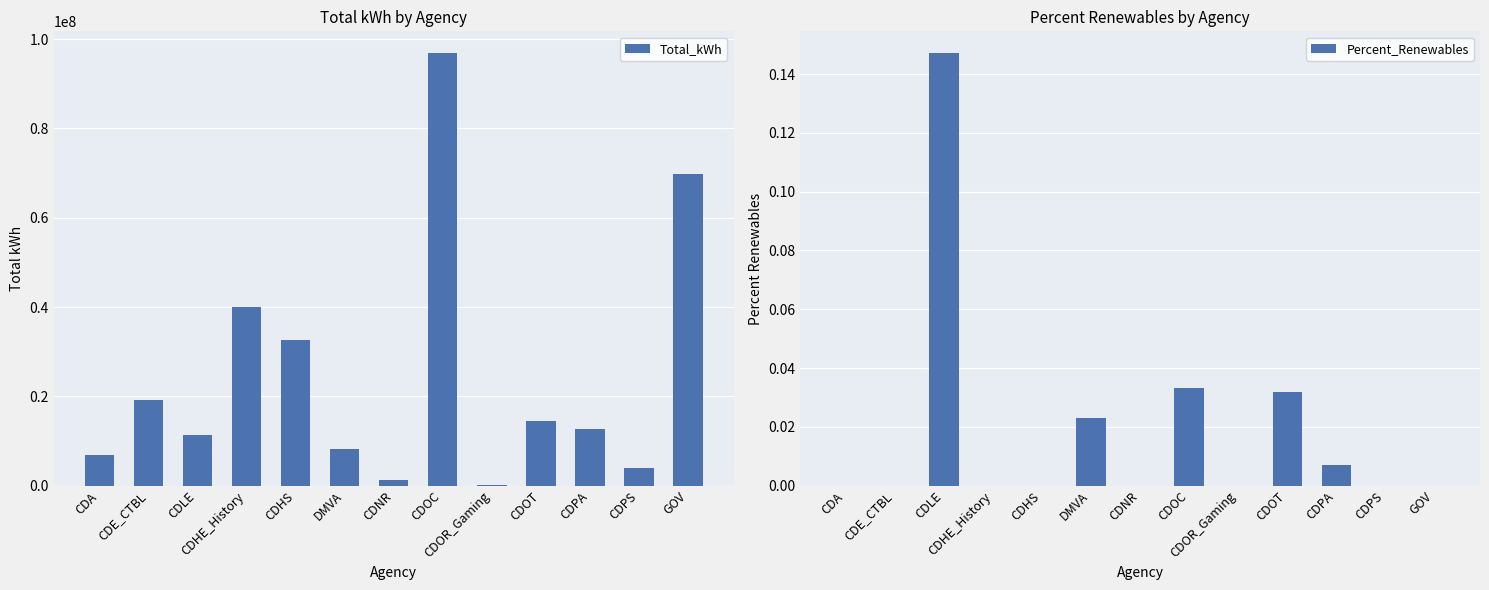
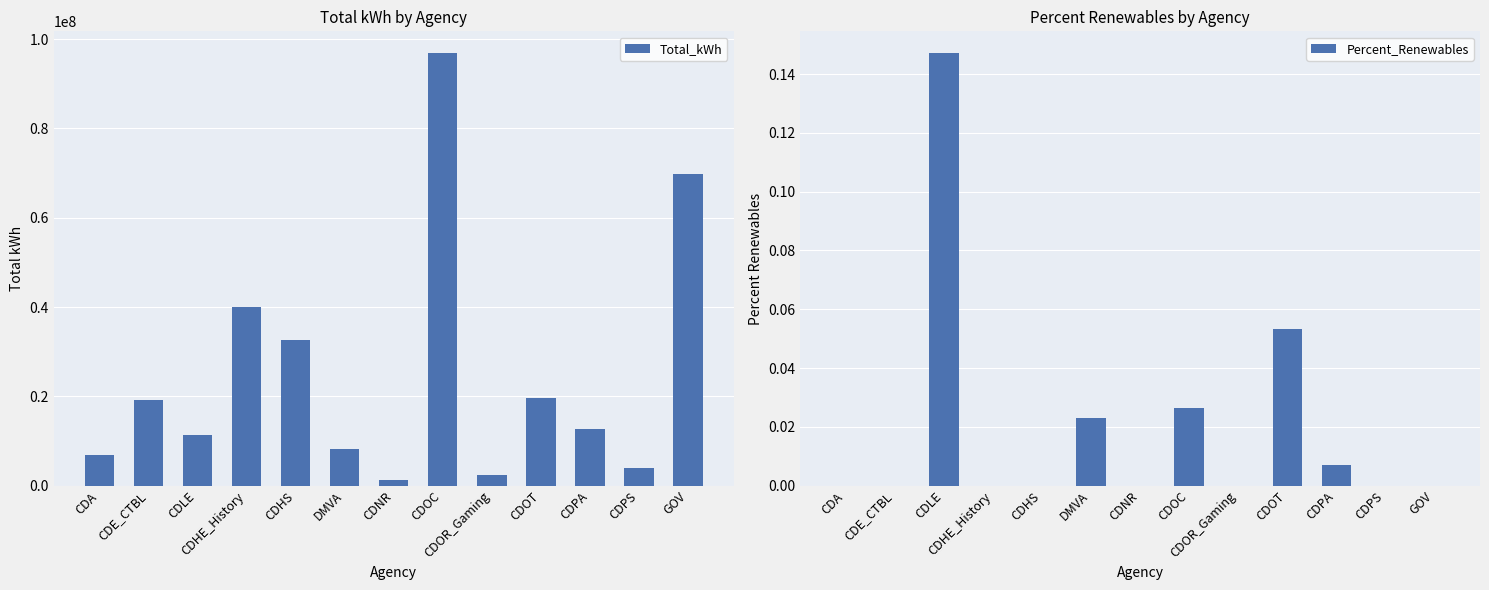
Total kWh by Agency, CDOR_Gaming: 0 -> 2000000
Total kWh by Agency, CDOT: 14000000 -> 20000000
Percent Renewables by Agency, CDOC: 0.033 -> 0.026
Percent Renewables by Agency, CDOT: 0.032 -> 0.053
